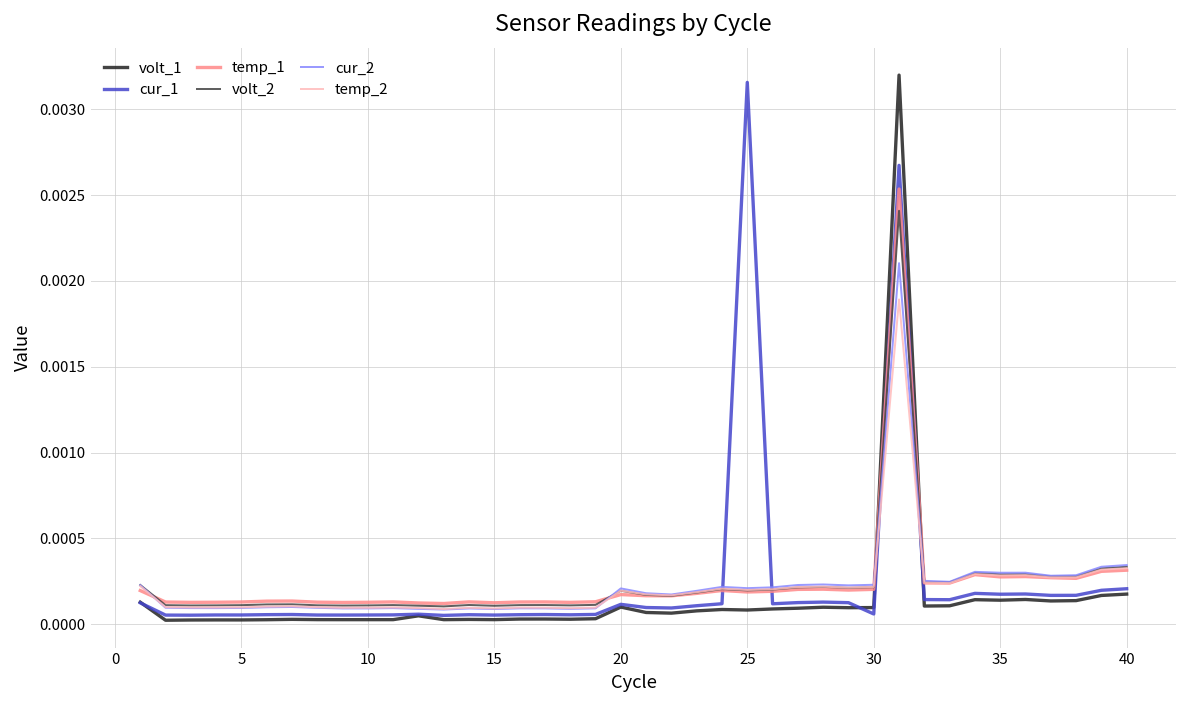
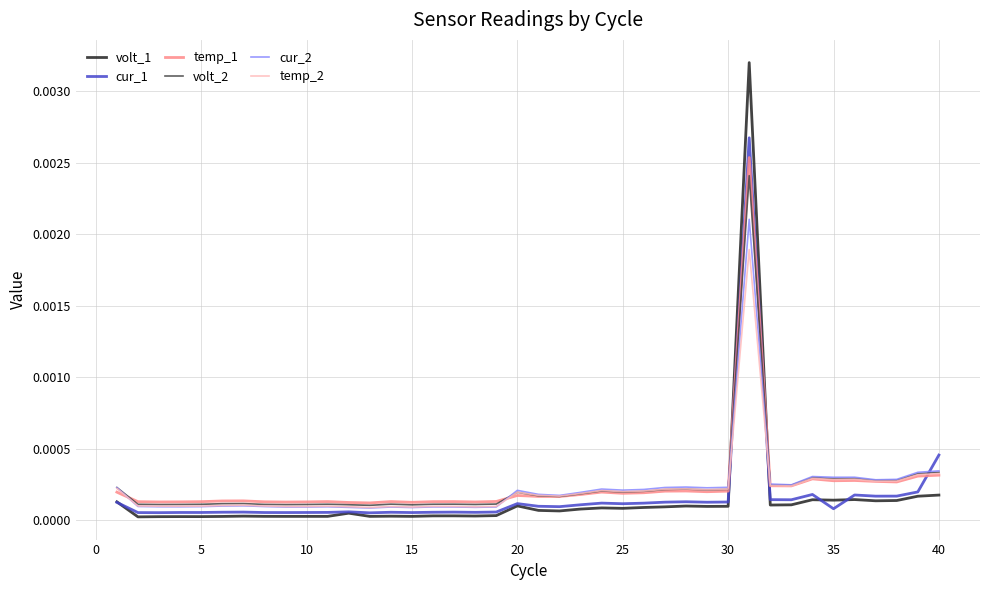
cur_1, 25: 0.00316 -> 0.00011
cur_1, 30: 0.00006 -> 0.00013
cur_1, 35: 0.00017 -> 0.00008
cur_1, 40: 0.00021 -> 0.00045
